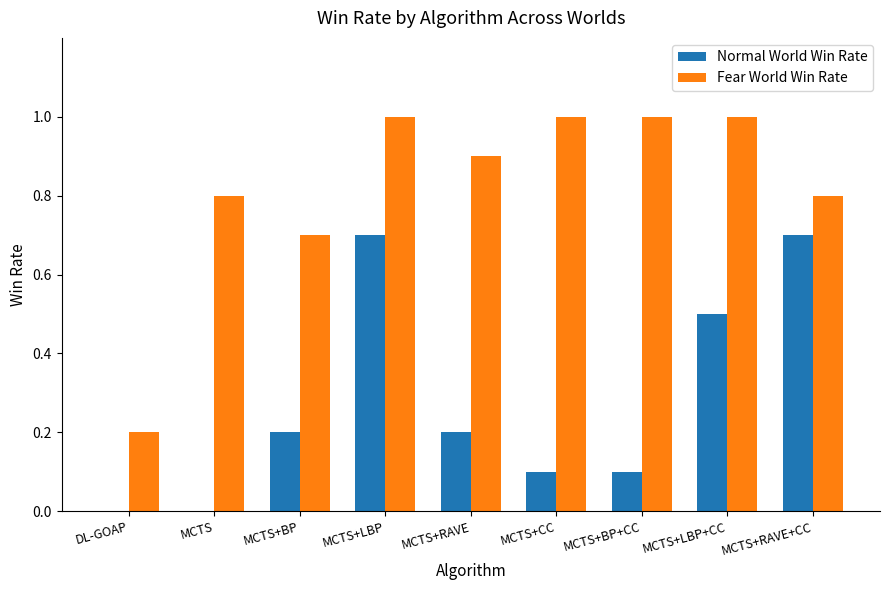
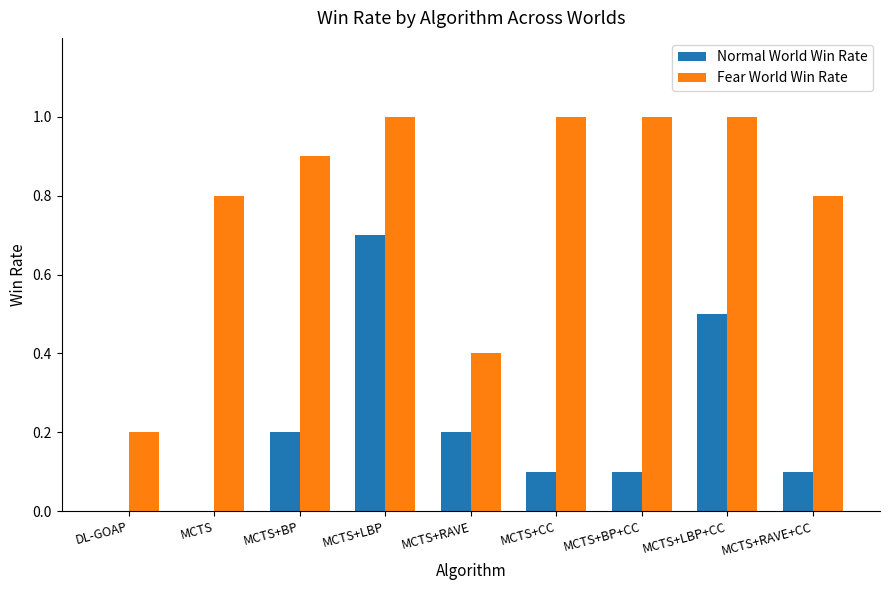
Fear World Win Rate, MCTS+BP: 0.7 -> 0.9
Fear World Win Rate, MCTS+RAVE: 0.9 -> 0.4
Normal World Win Rate, MCTS+RAVE+CC: 0.7 -> 0.1
